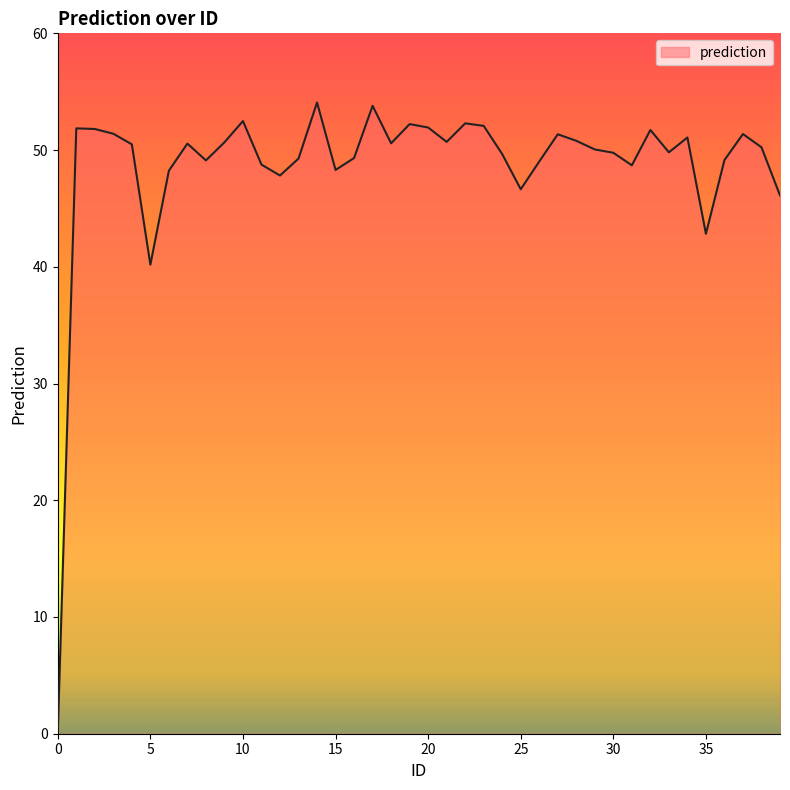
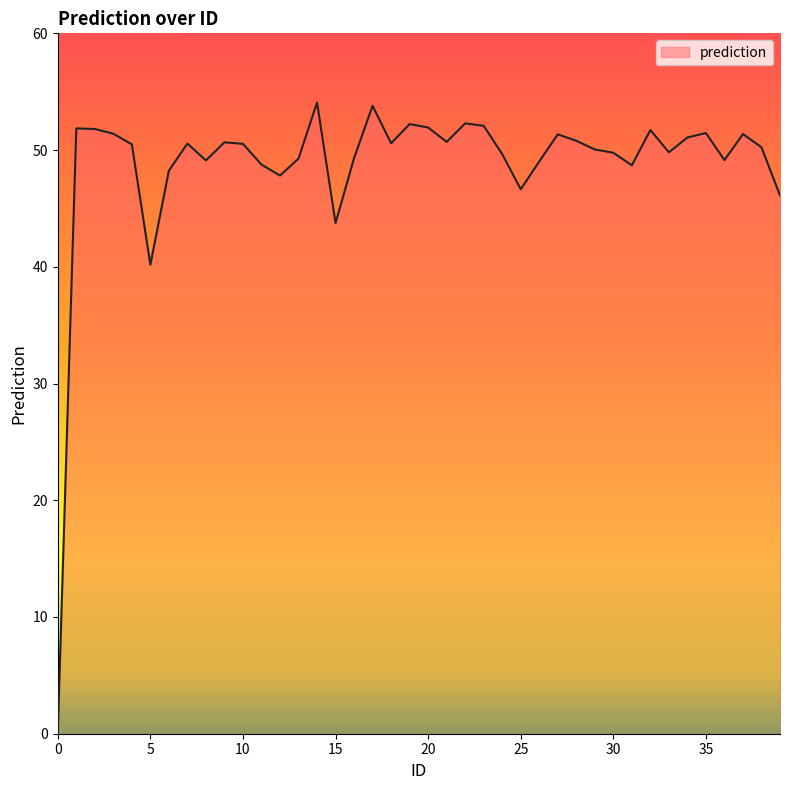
10: 52.5 -> 50.5
15: 48.3 -> 43.7
35: 42.8 -> 51.5
